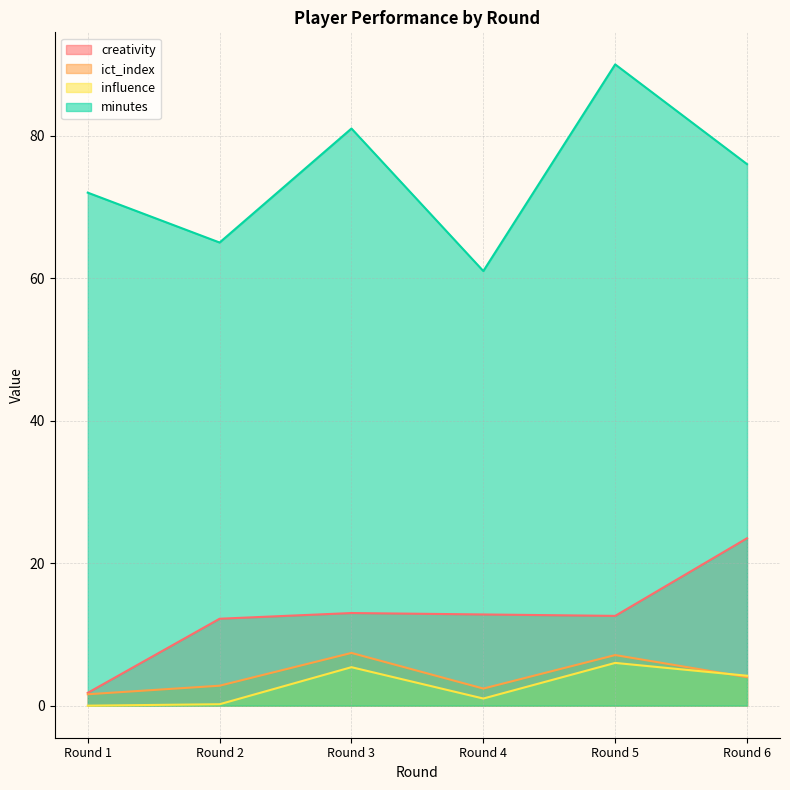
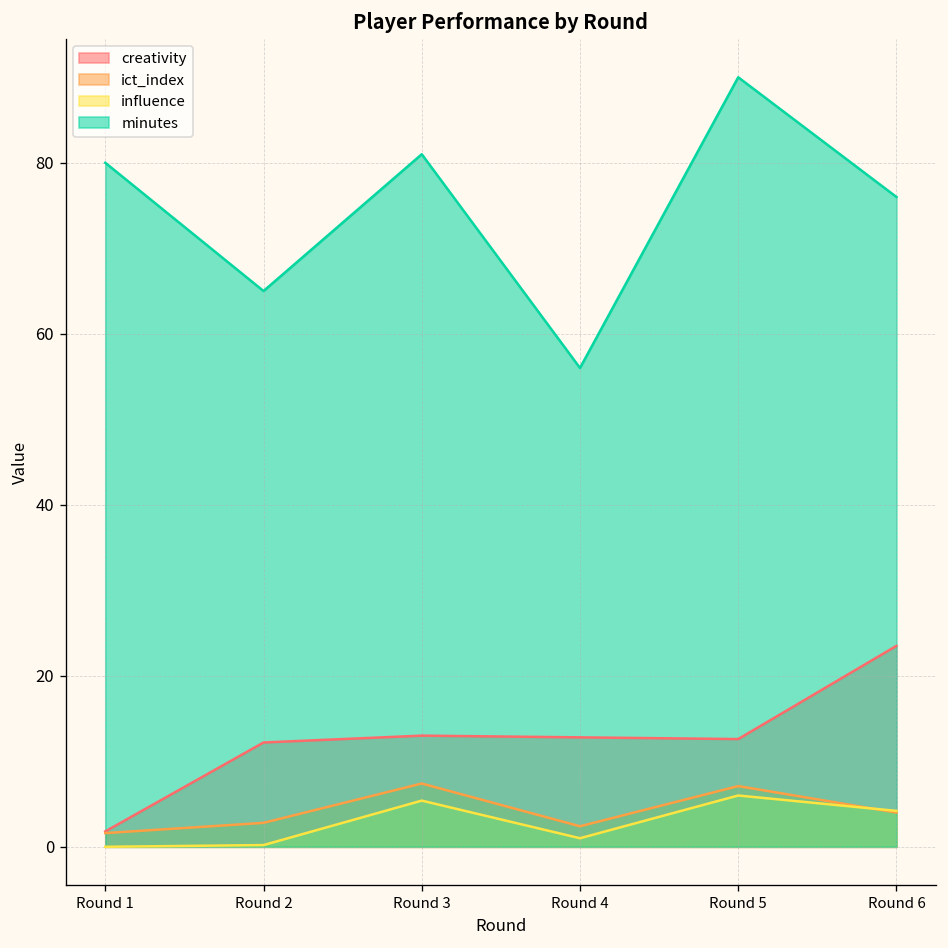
minutes, Round 1: 72 -> 80
minutes, Round 4: 61 -> 56
